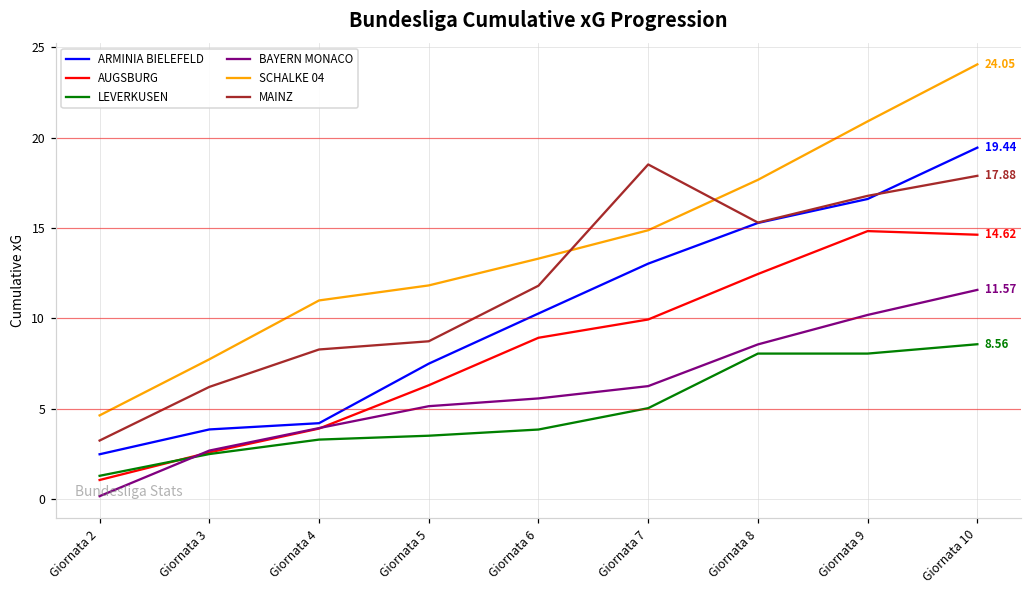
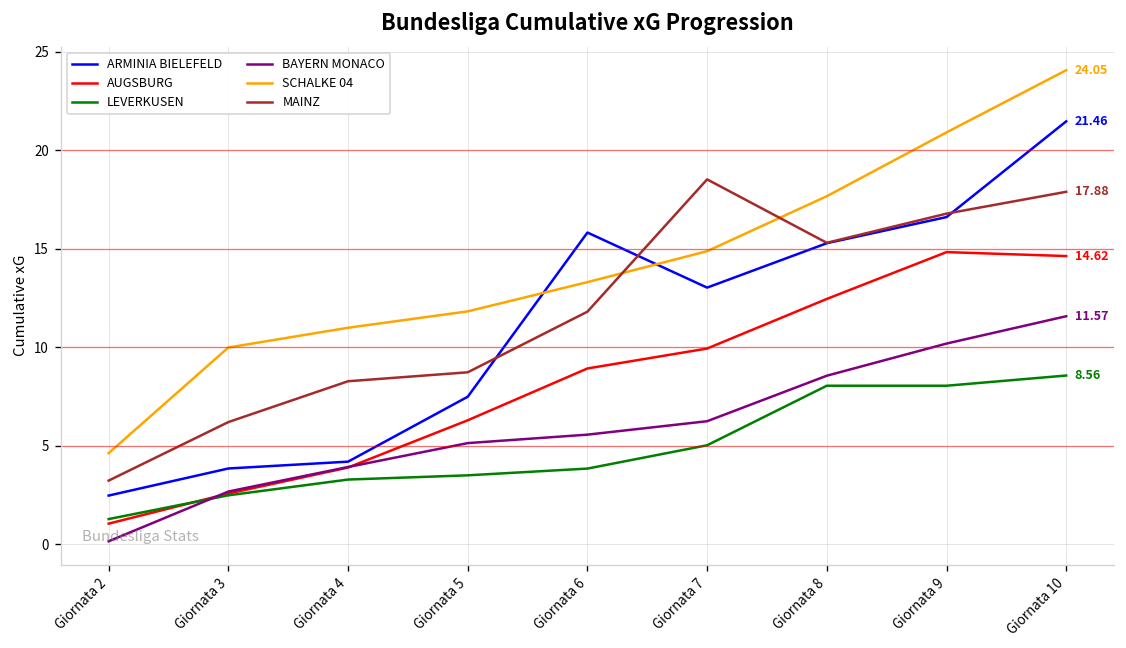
SCHALKE 04, Giornata 3: 7.7 -> 10.0
ARMINIA BIELEFELD, Giornata 6: 10.3 -> 15.8
ARMINIA BIELEFELD, Giornata 10: 19.44 -> 21.46
